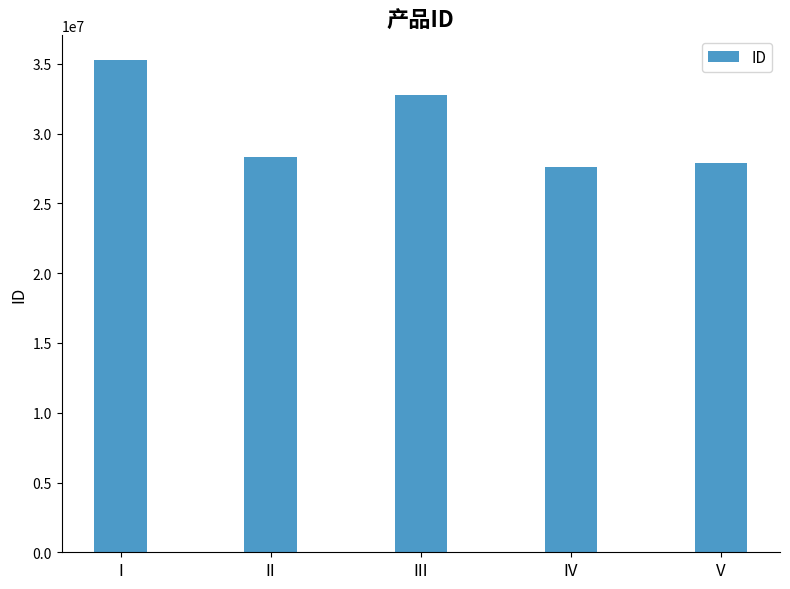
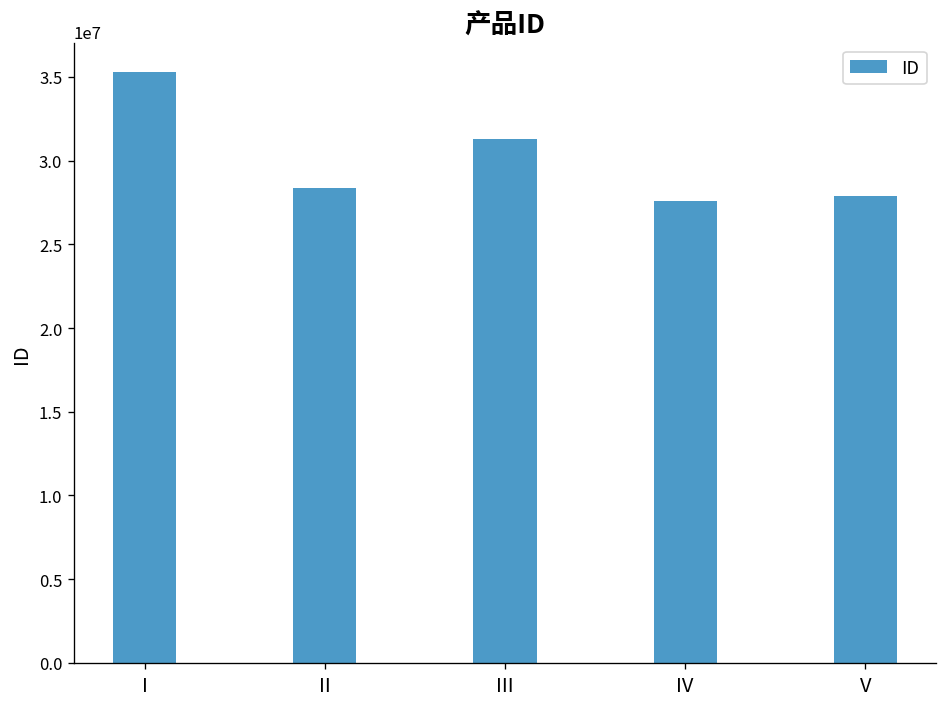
III: 32800000 -> 31300000
